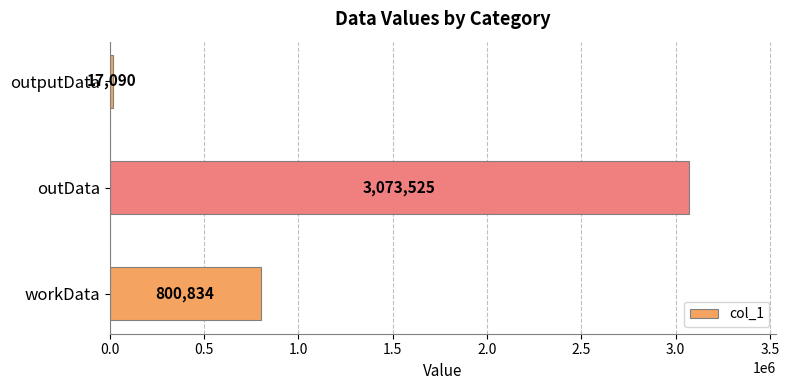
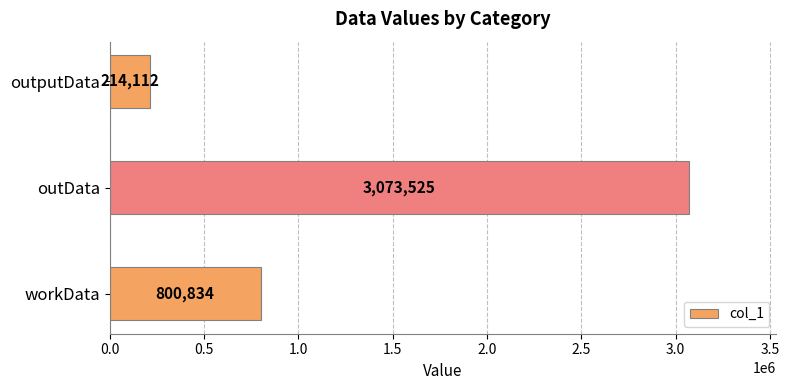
outputData: 17,090 -> 214,112
